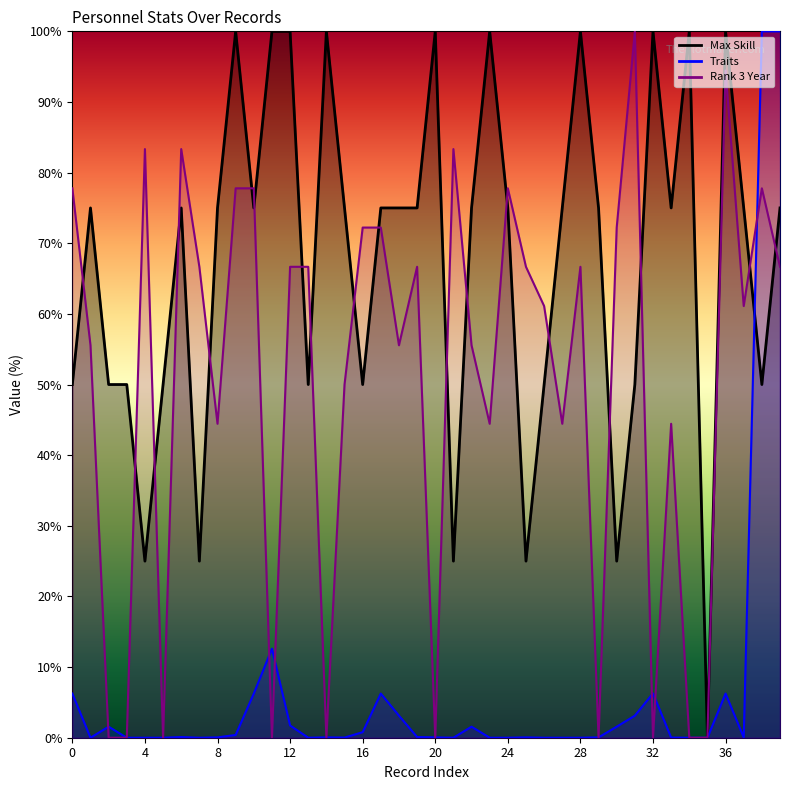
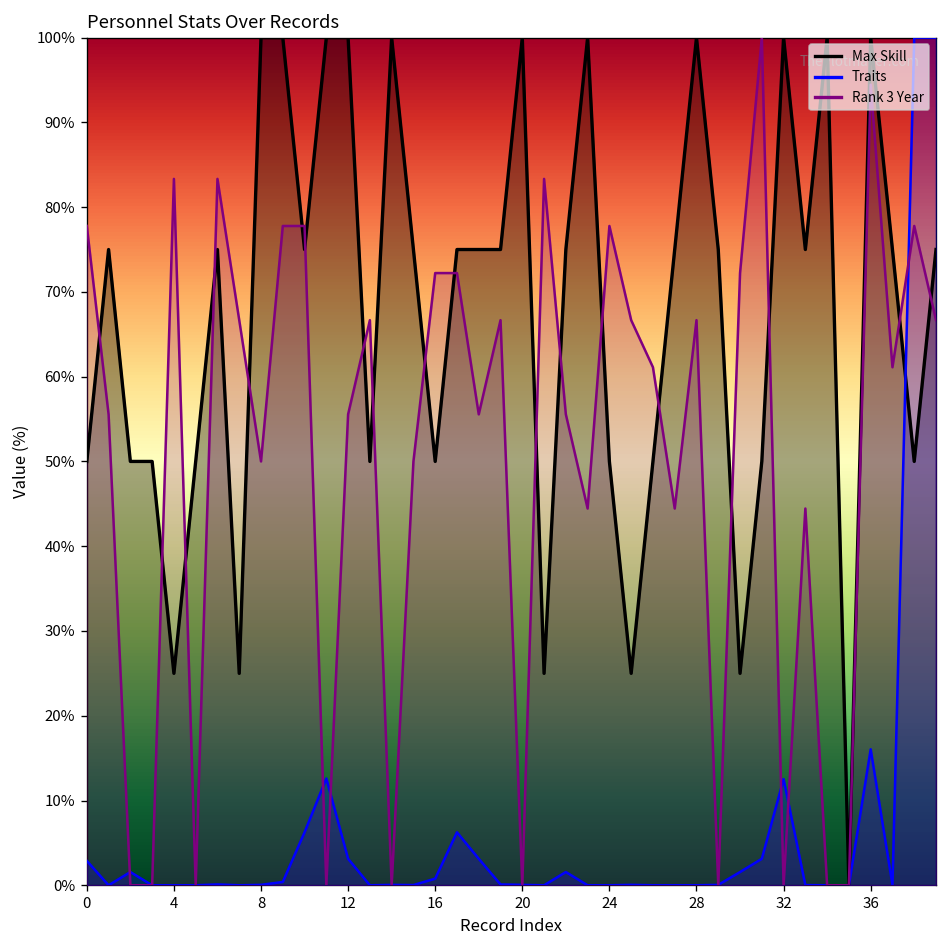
Traits, 0: 6% -> 3%
Max Skill, 8: 75% -> 100%
Rank 3 Year, 8: 44% -> 50%
Traits, 12: 2% -> 3%
Rank 3 Year, 12: 67% -> 56%
Max Skill, 24: 75% -> 50%
Traits, 32: 6% -> 13%
Traits, 36: 6% -> 16%
